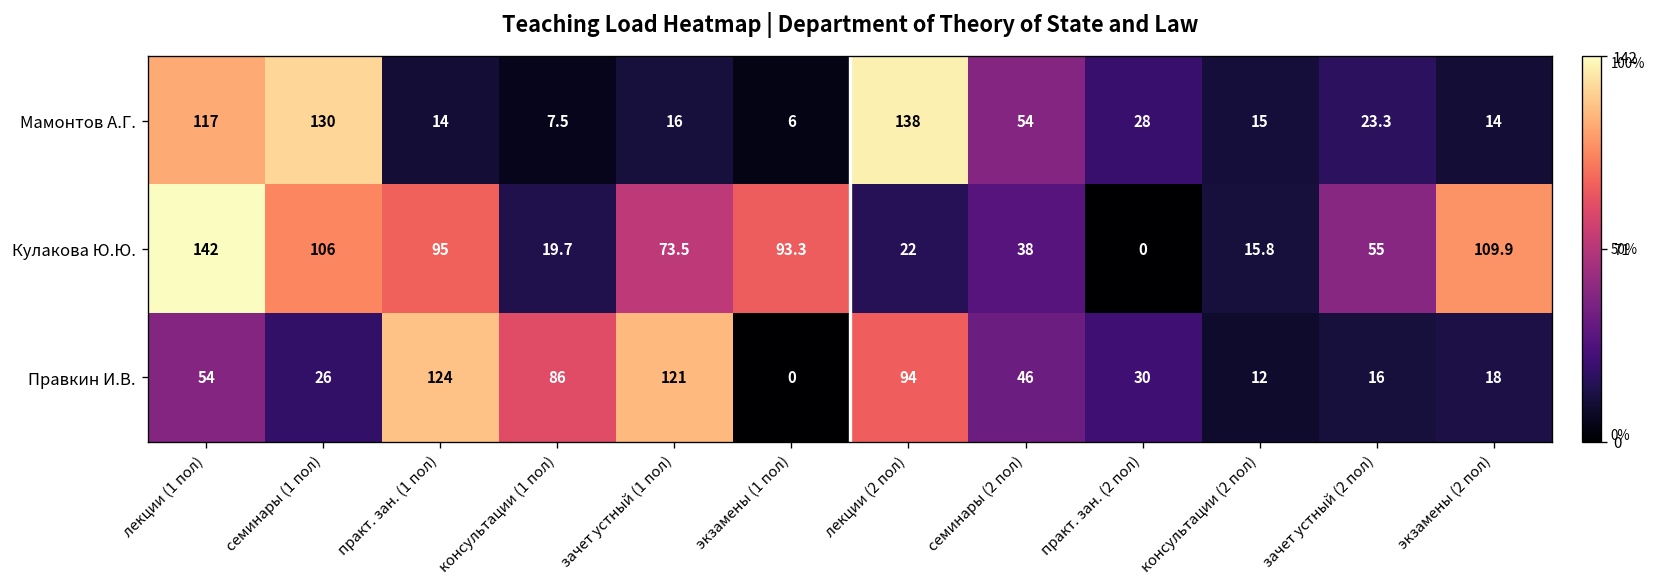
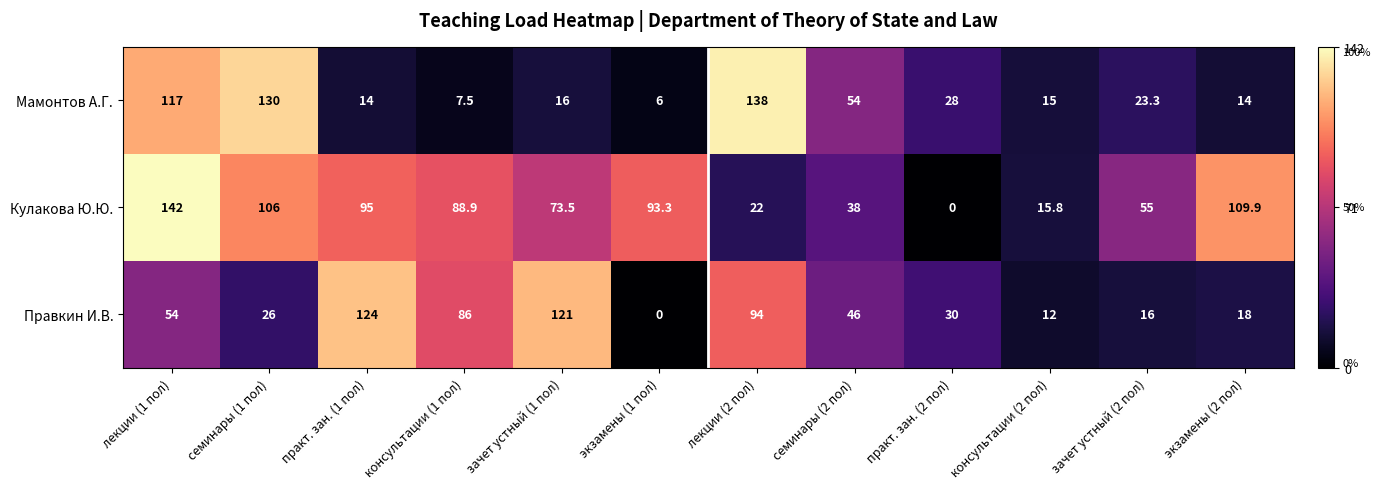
Кулакова Ю.Ю., консультации (1 пол): 19.7 -> 88.9
